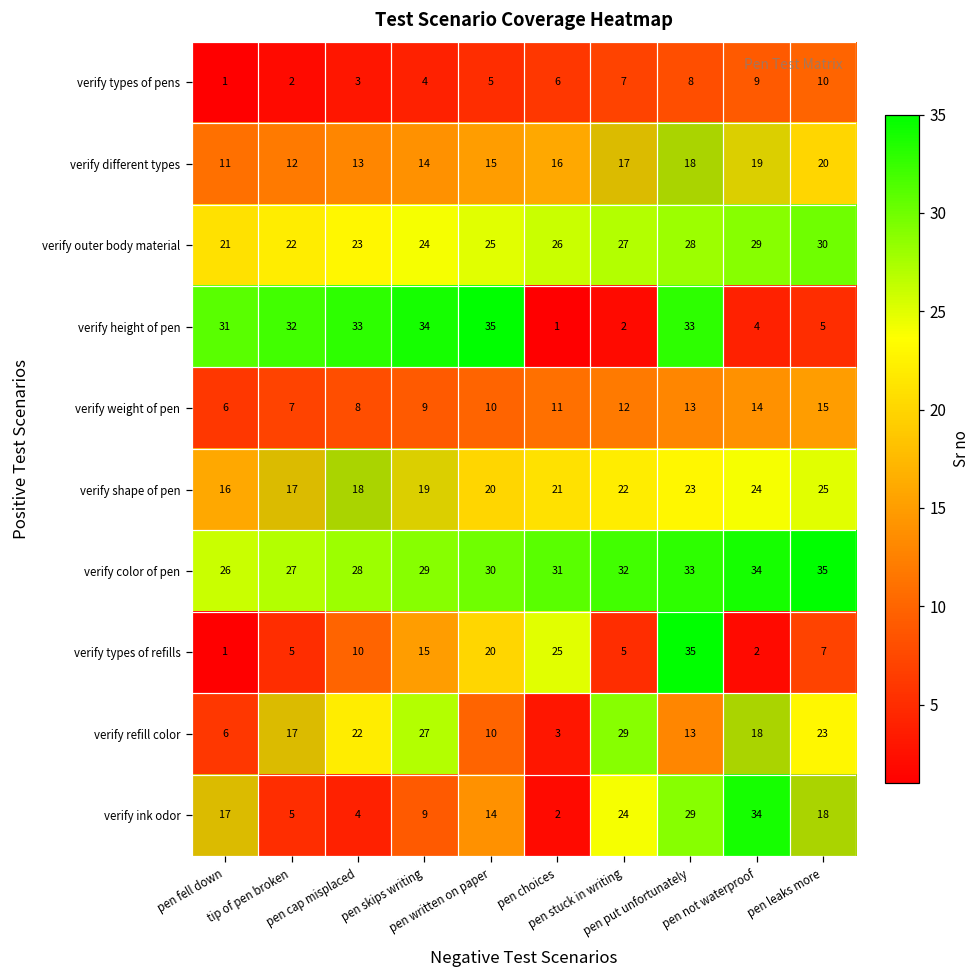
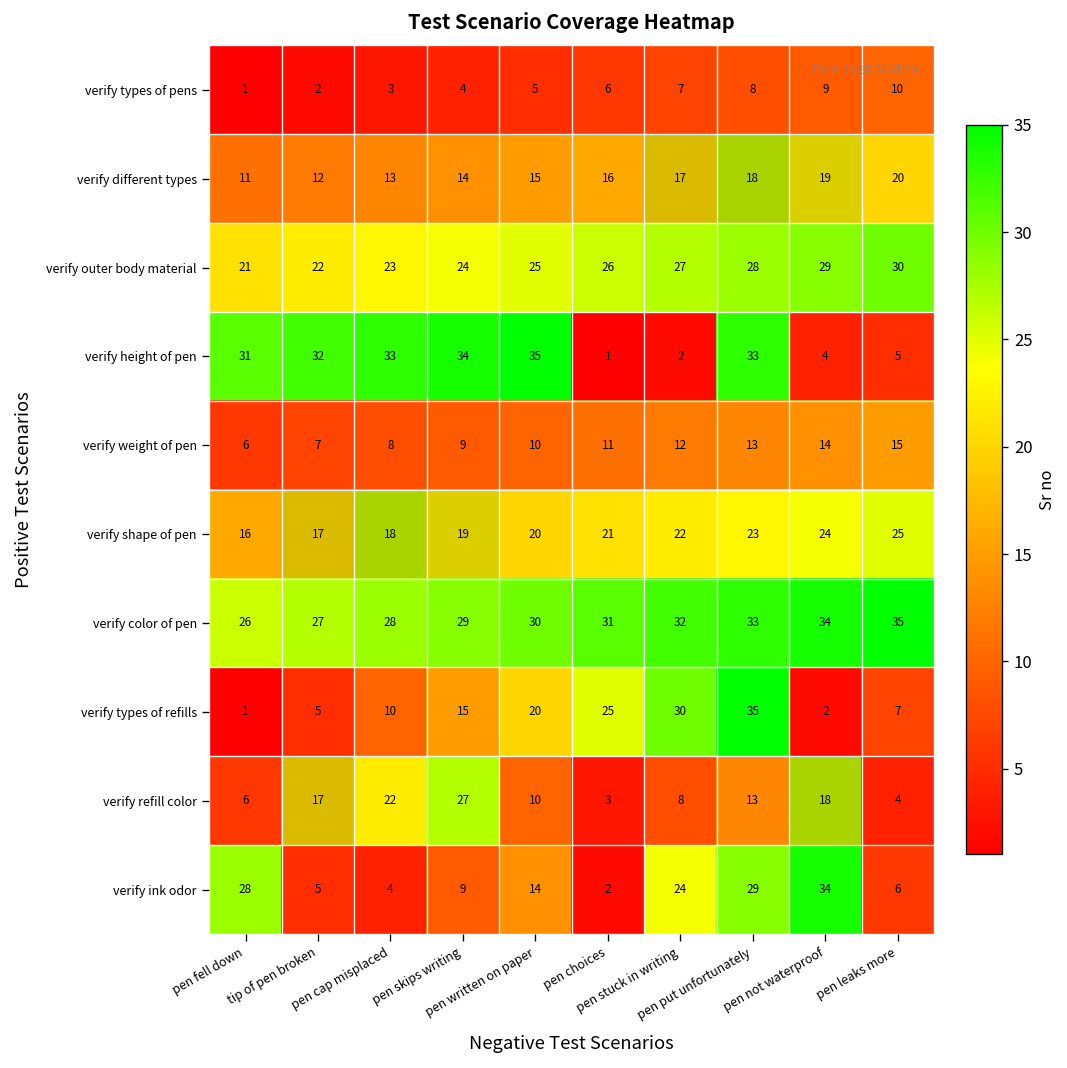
verify types of refills, pen stuck in writing: 5 -> 30
verify refill color, pen stuck in writing: 29 -> 8
verify refill color, pen leaks more: 23 -> 4
verify ink odor, pen fell down: 17 -> 28
verify ink odor, pen leaks more: 18 -> 6
